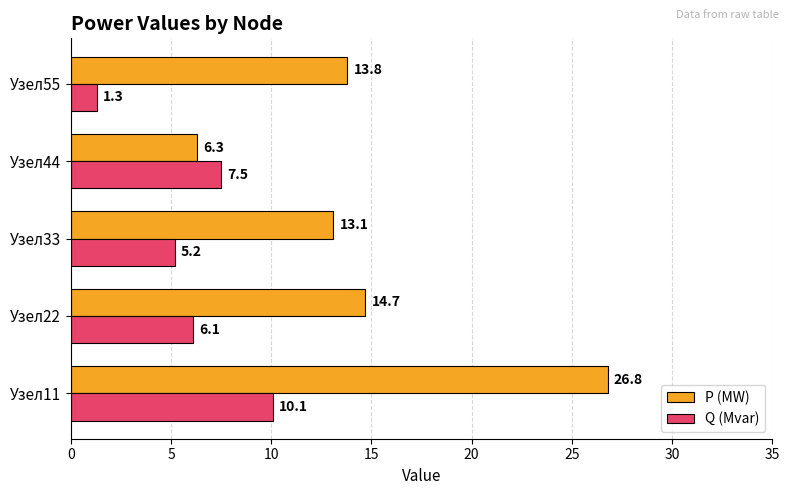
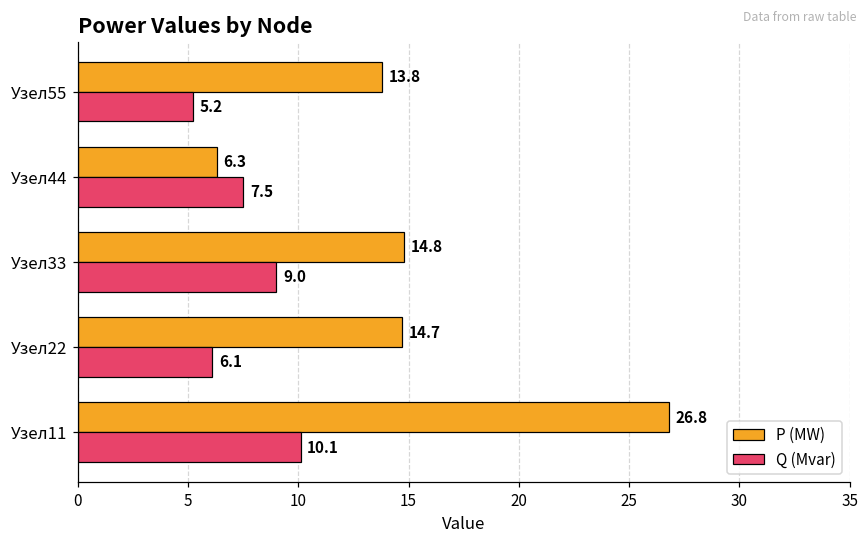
Q (Mvar), Узел55: 1.3 -> 5.2
P (MW), Узел33: 13.1 -> 14.8
Q (Mvar), Узел33: 5.2 -> 9.0
